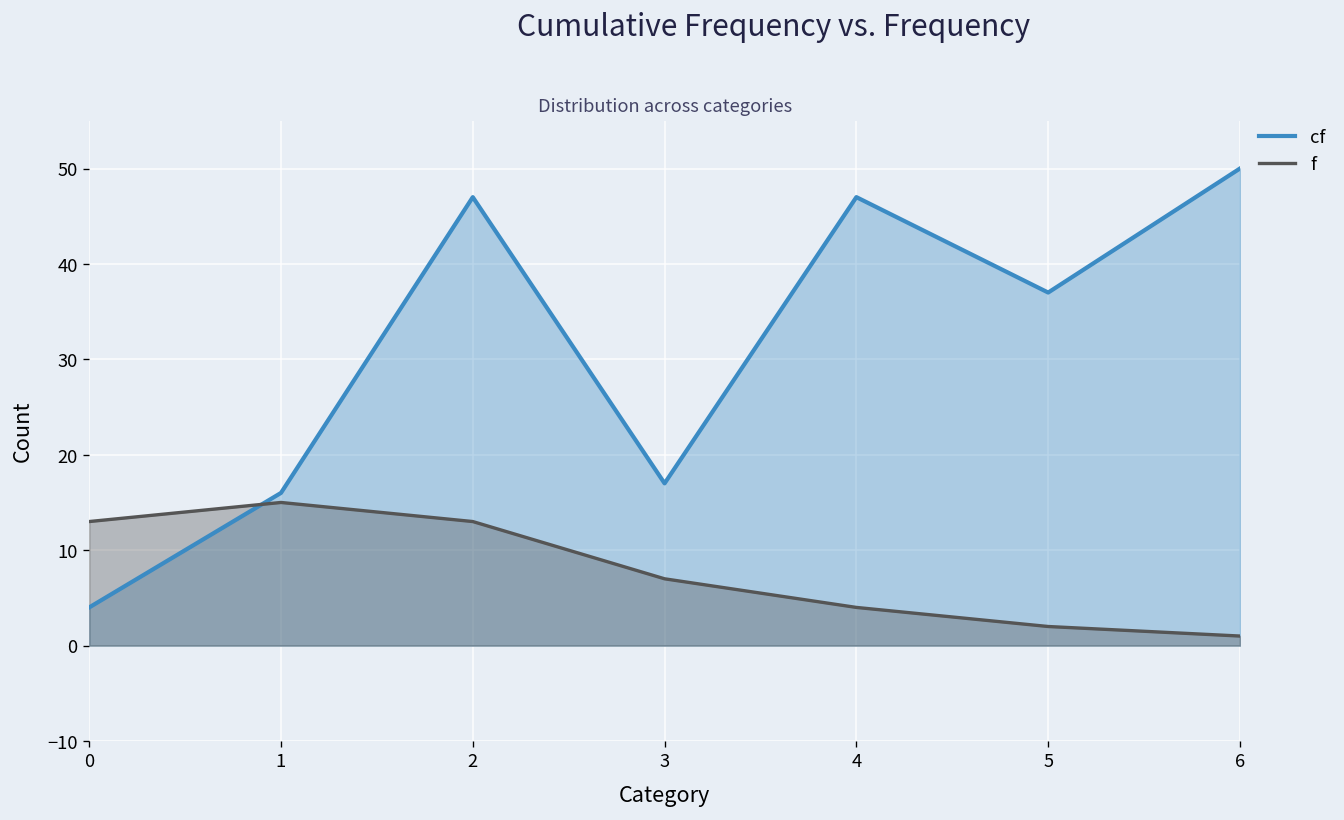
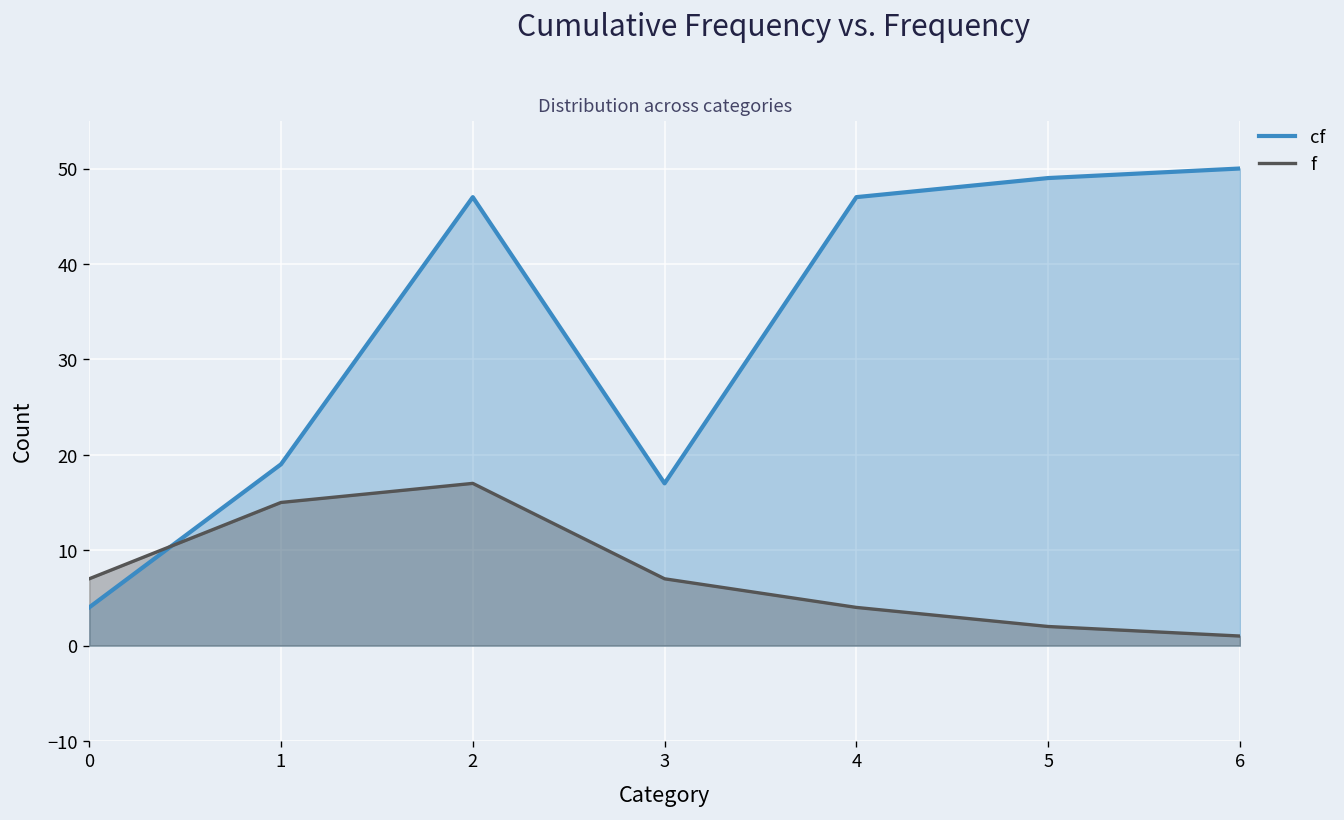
f, 0: 13 -> 7
cf, 1: 16 -> 19
f, 2: 13 -> 17
cf, 5: 37 -> 49
